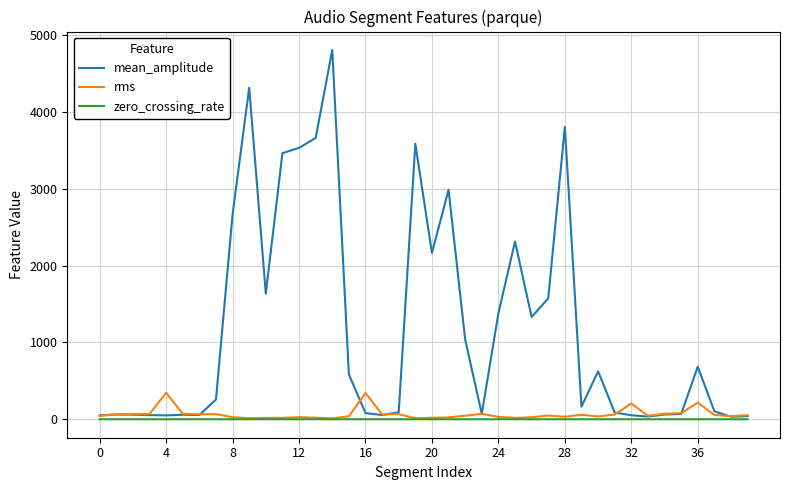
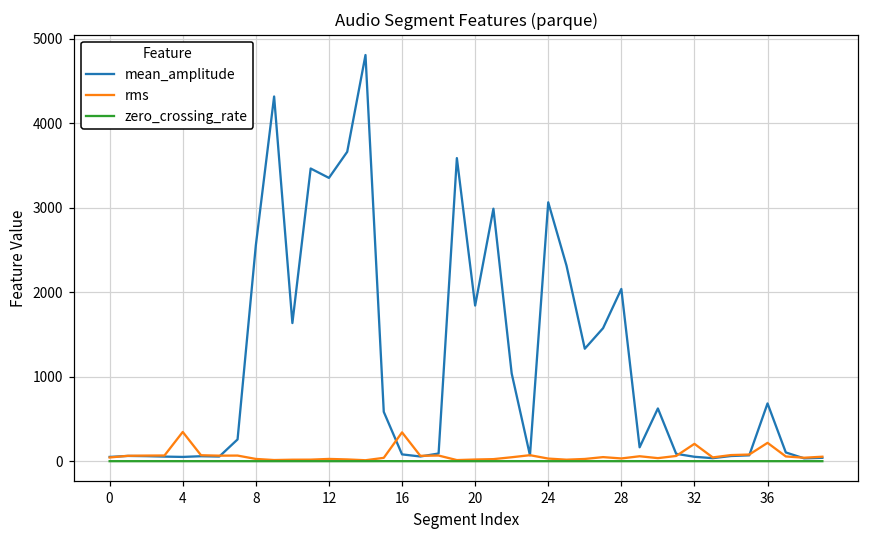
mean_amplitude, 8: 2700 -> 2600
mean_amplitude, 12: 3500 -> 3400
mean_amplitude, 20: 2200 -> 1800
mean_amplitude, 24: 1400 -> 3100
mean_amplitude, 28: 3800 -> 2000
